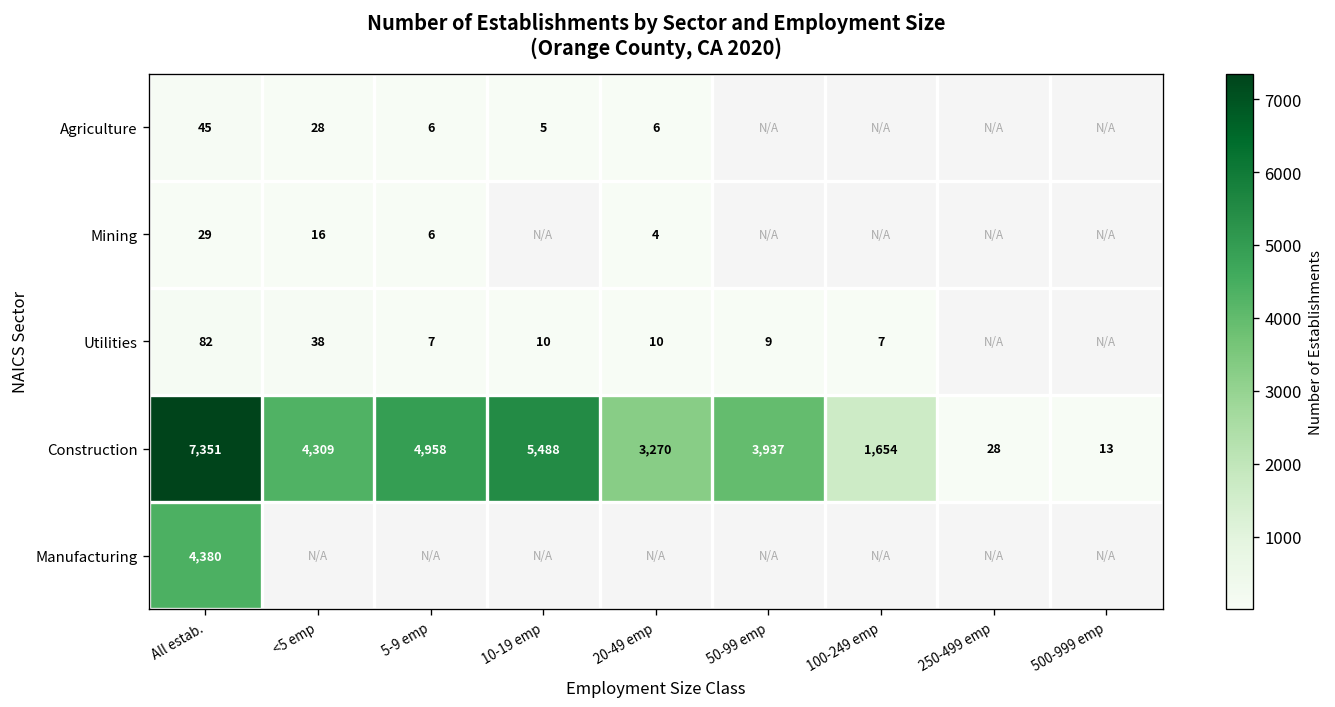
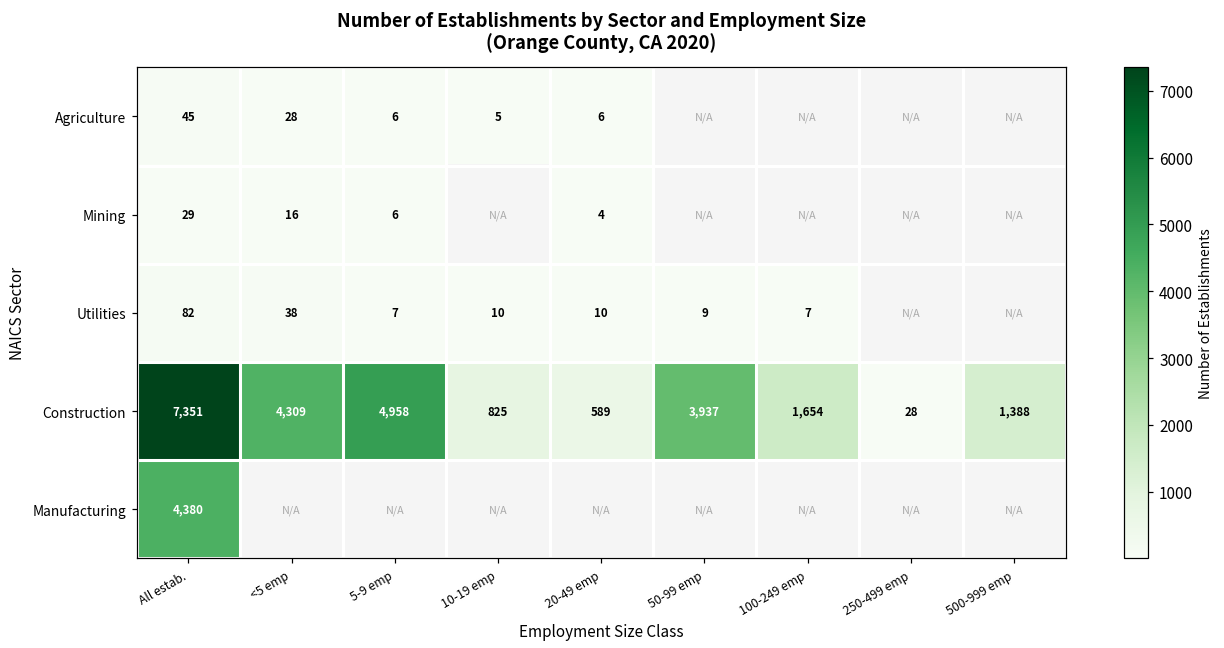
Construction, 10-19 emp: 5,488 -> 825
Construction, 20-49 emp: 3,270 -> 589
Construction, 500-999 emp: 13 -> 1,388
